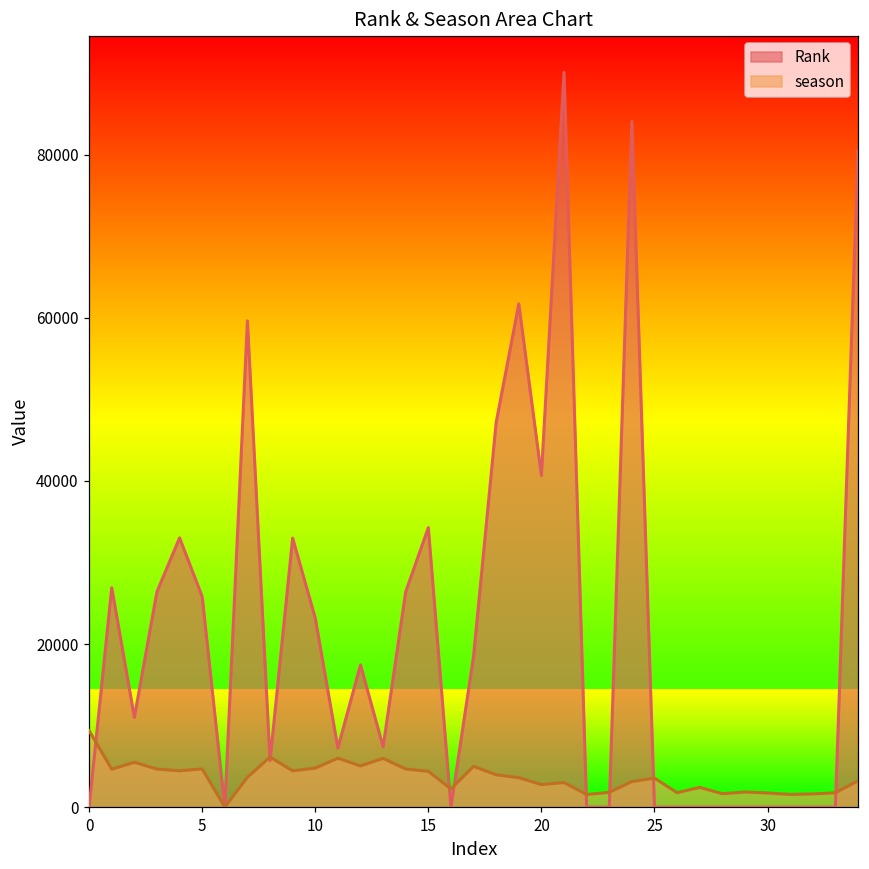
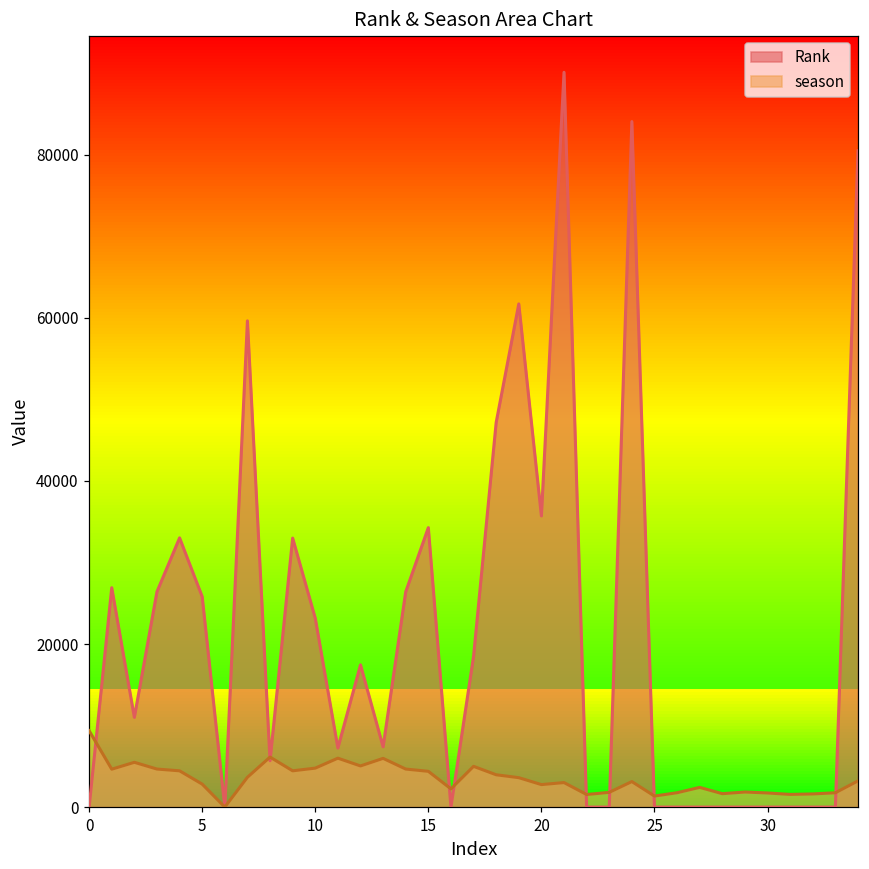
season, 5: 5000 -> 3000
Rank, 20: 41000 -> 36000
season, 25: 4000 -> 1000
